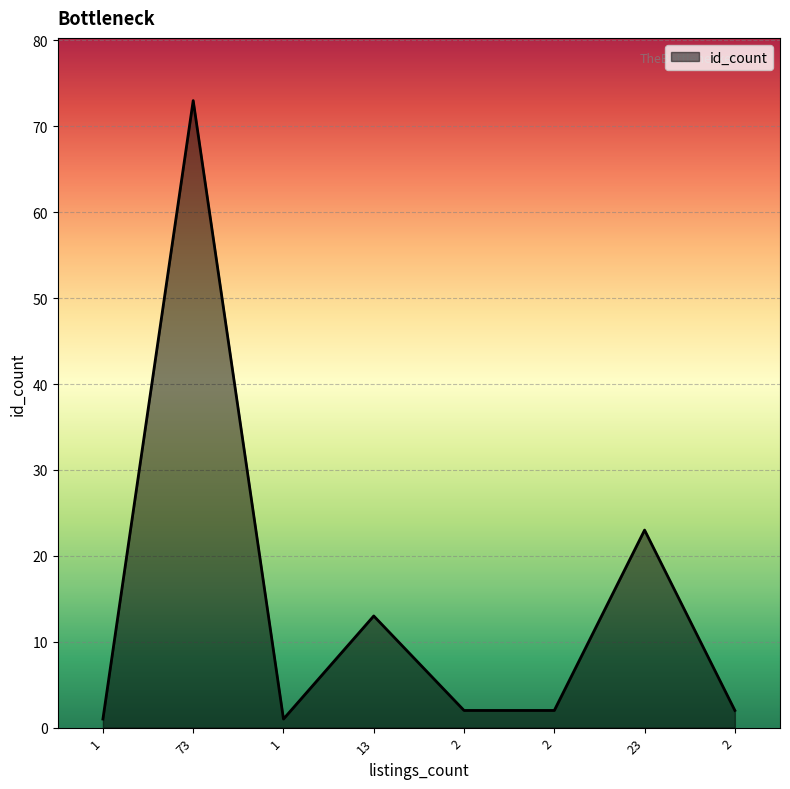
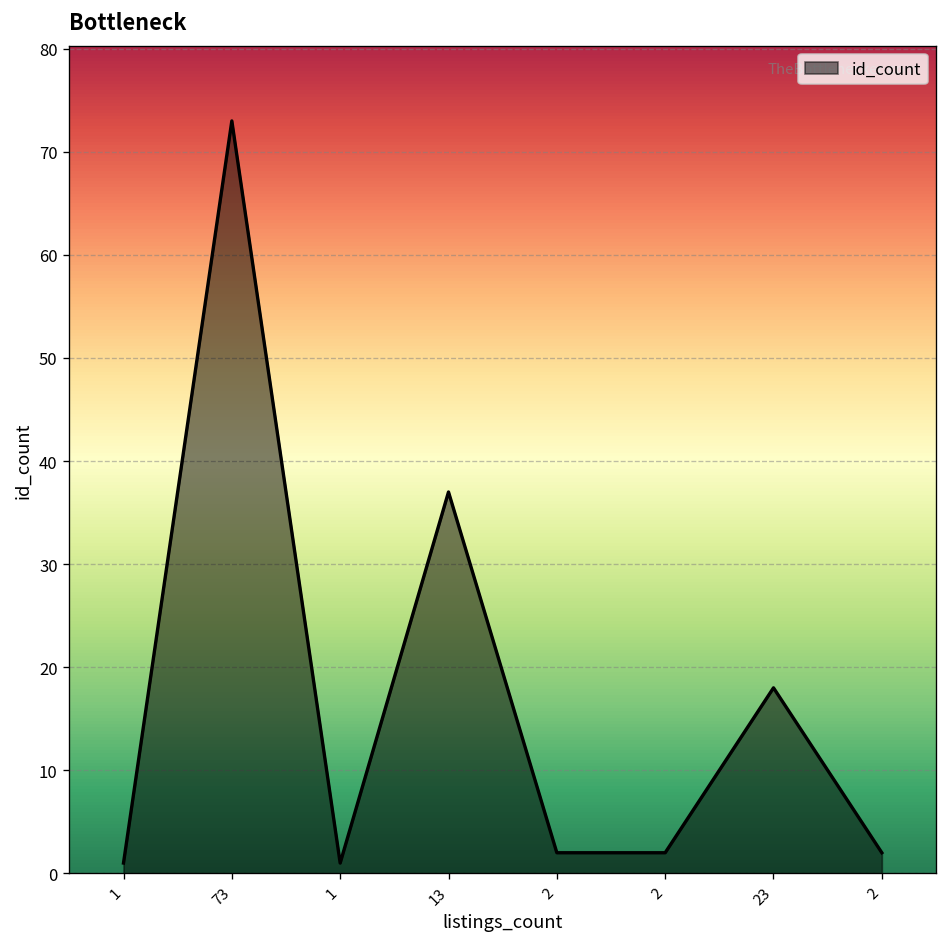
13: 13 -> 37
23: 23 -> 18
